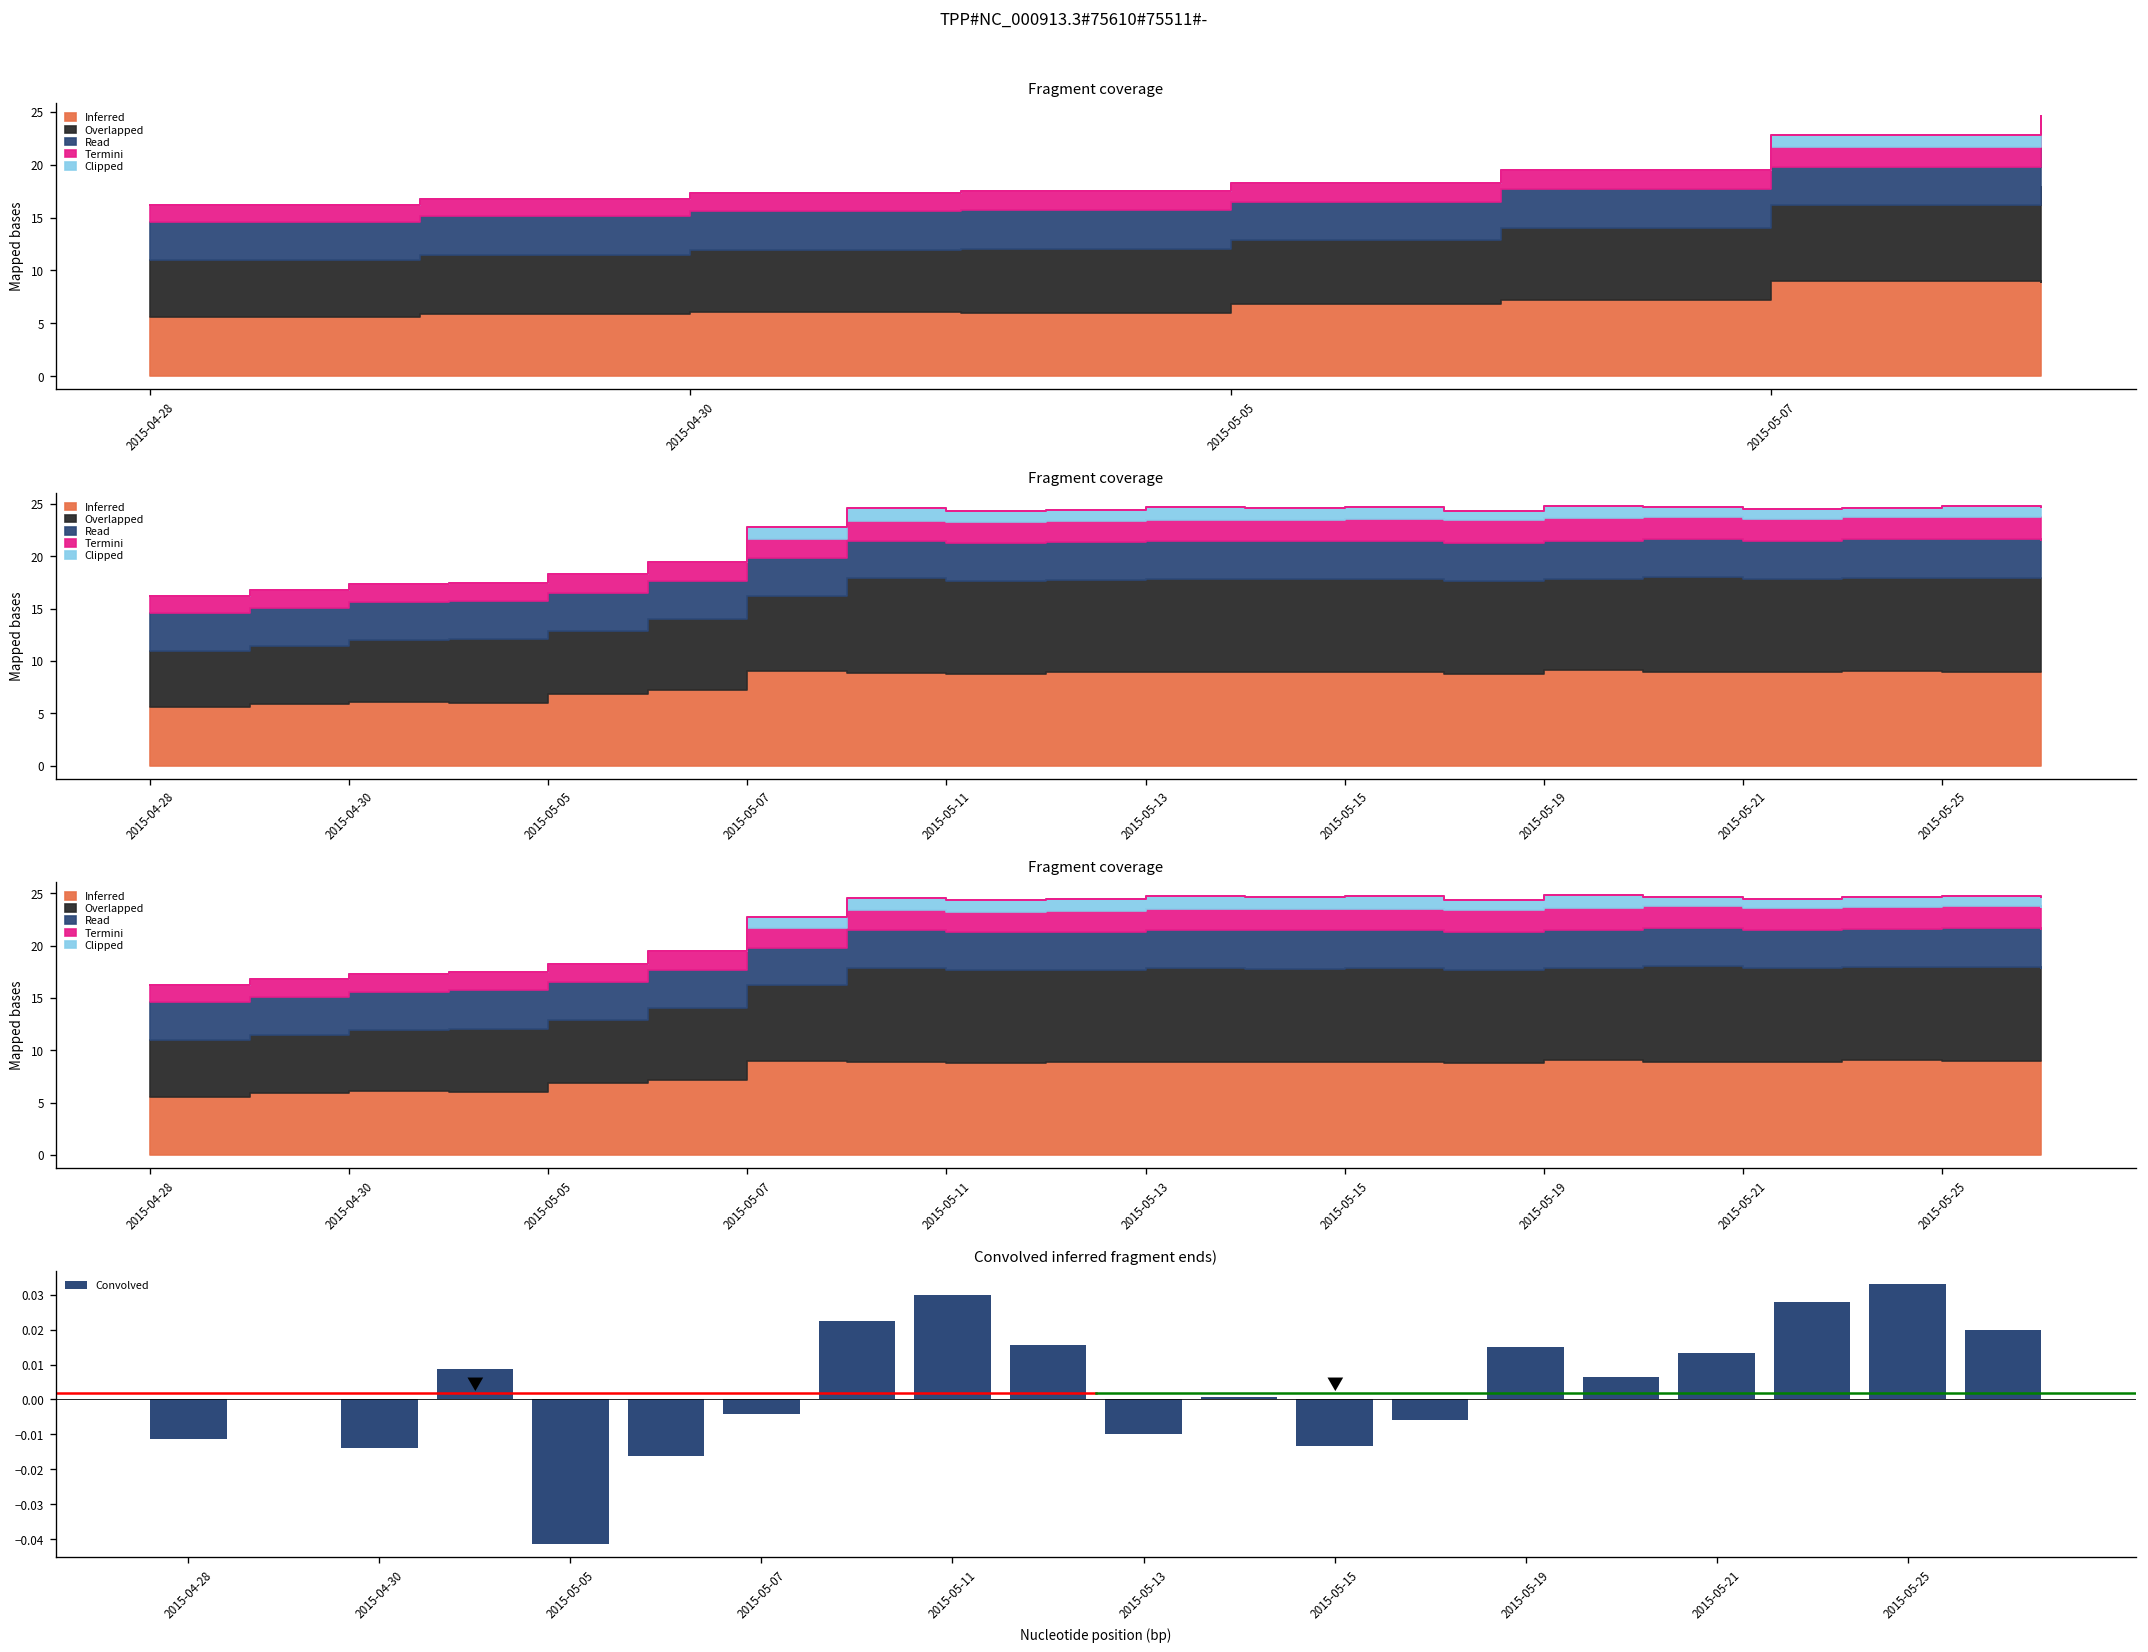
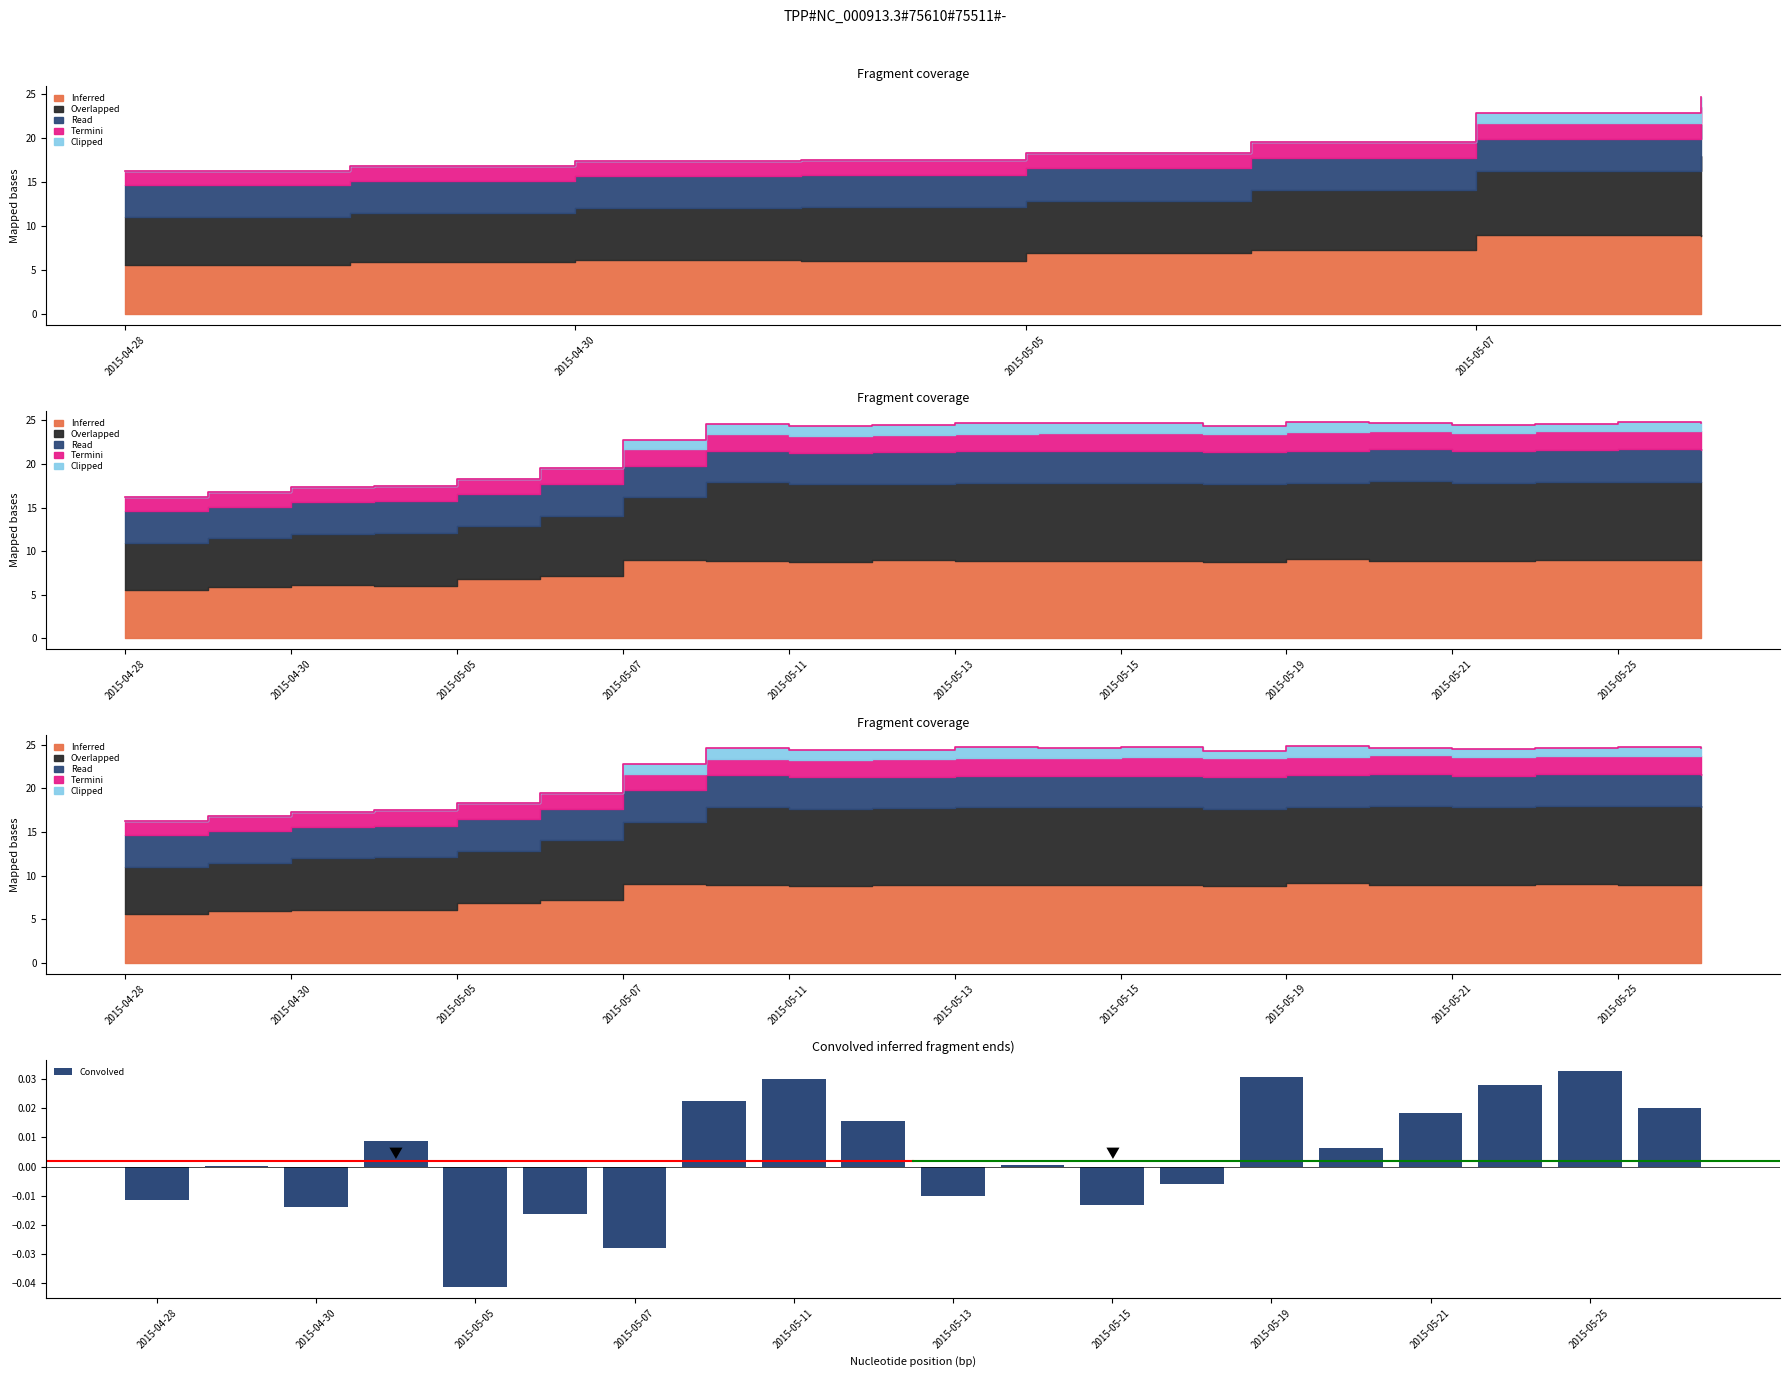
Convolved inferred fragment ends), 2015-05-07: -0.004 -> -0.028
Convolved inferred fragment ends), 2015-05-19: 0.015 -> 0.031
Convolved inferred fragment ends), 2015-05-21: 0.013 -> 0.019
